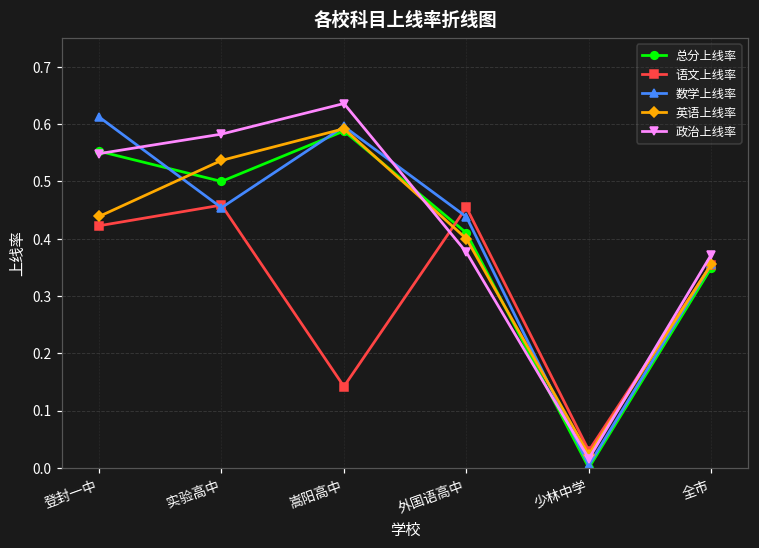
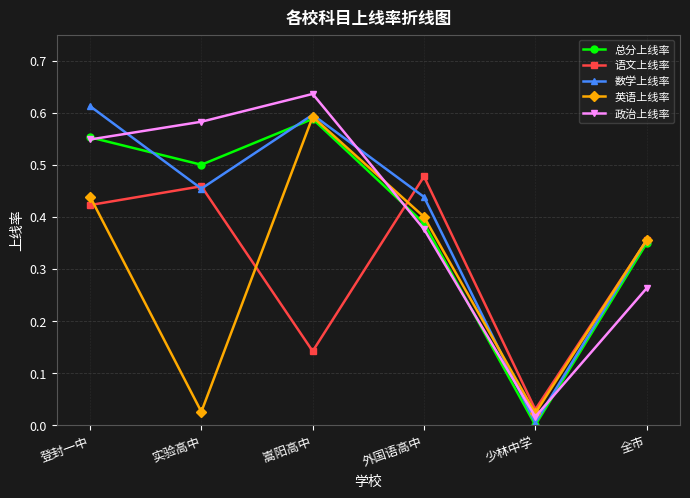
英语上线率, 实验高中: 0.54 -> 0.03
总分上线率, 外国语高中: 0.41 -> 0.39
语文上线率, 外国语高中: 0.45 -> 0.48
政治上线率, 全市: 0.37 -> 0.26
